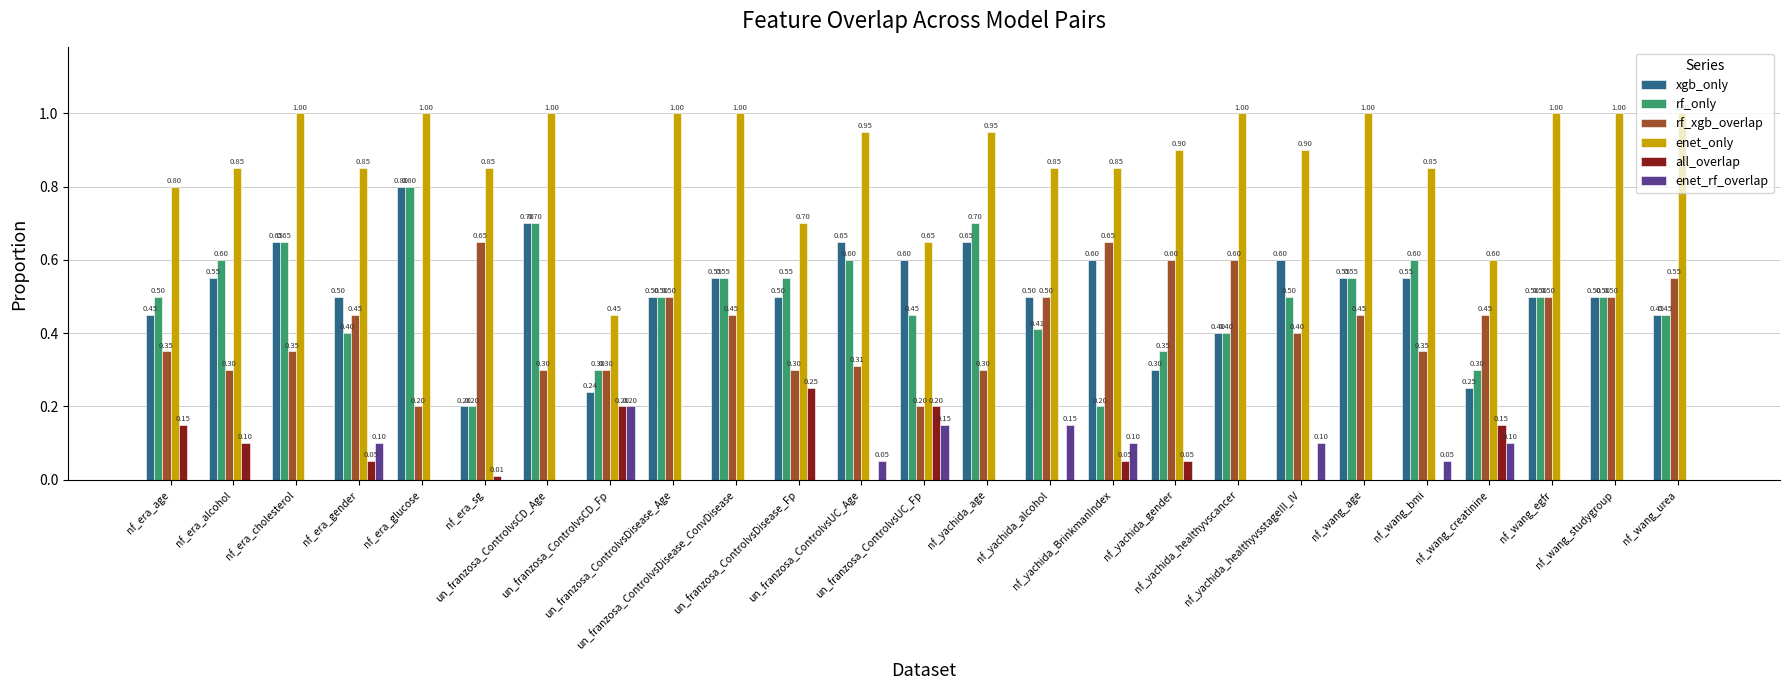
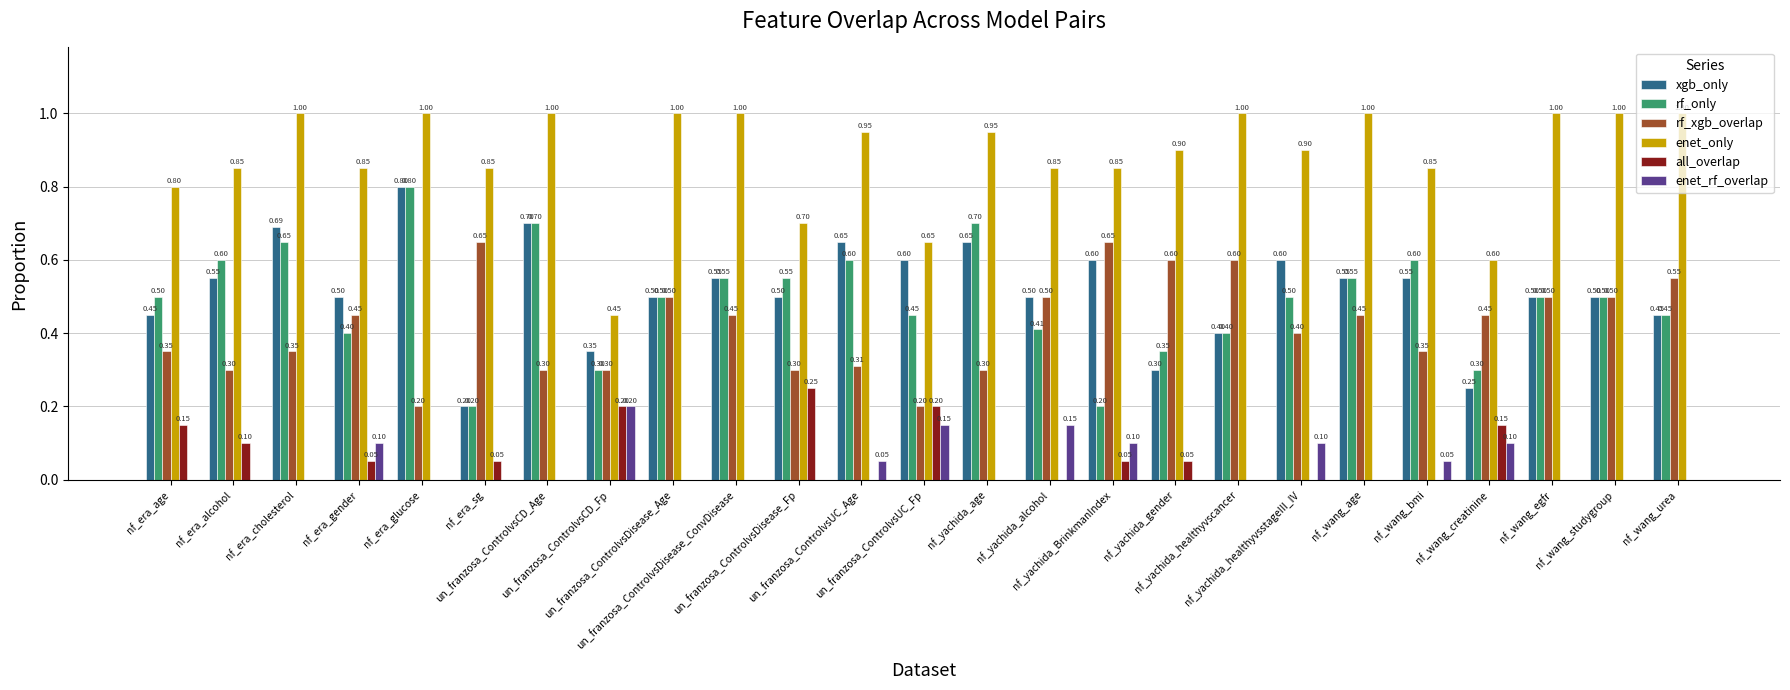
xgb_only, nf_era_cholesterol: 0.65 -> 0.69
all_overlap, nf_era_sg: 0.01 -> 0.05
xgb_only, un_franzosa_ControlvsCD_Fp: 0.24 -> 0.35
